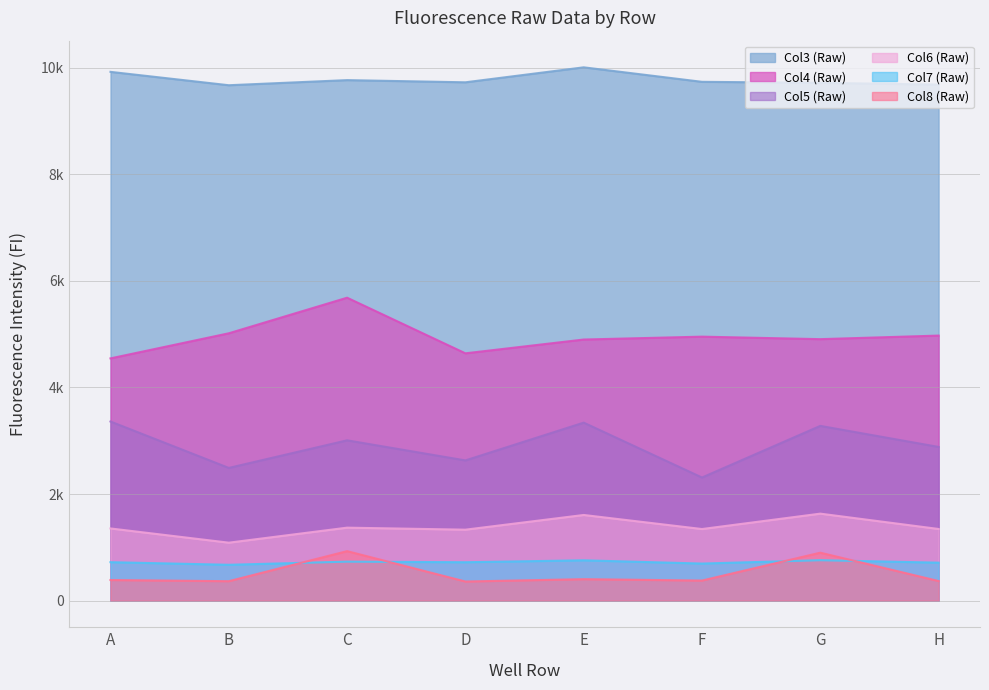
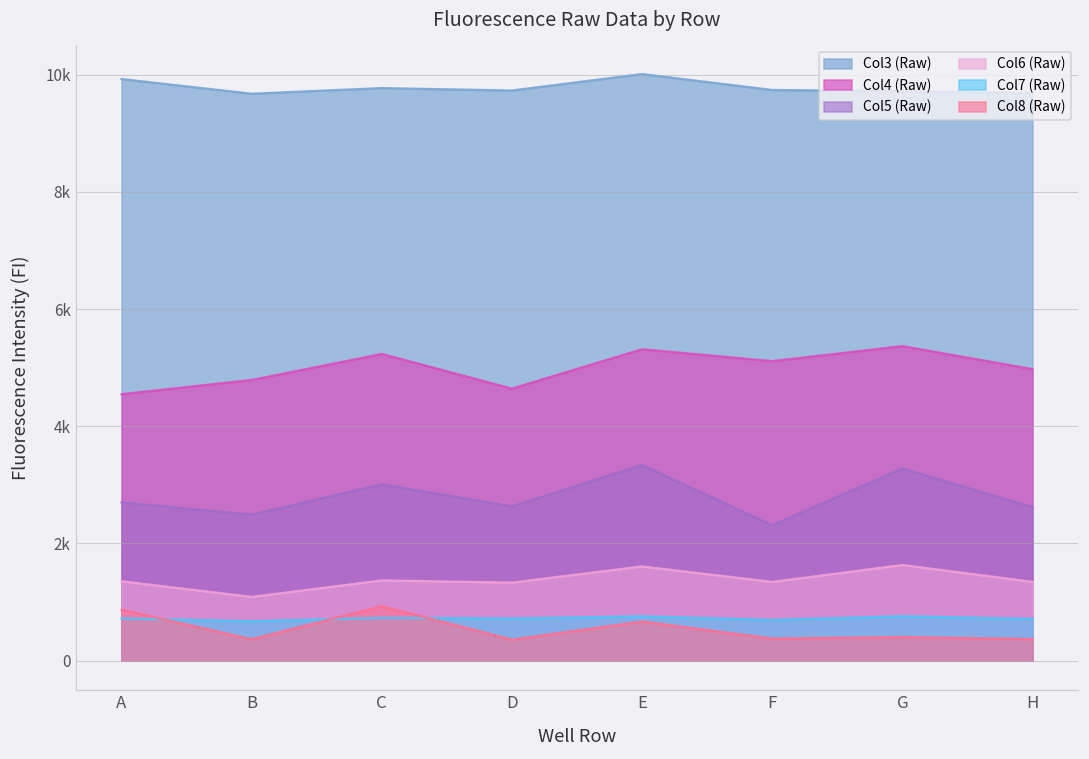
Col5 (Raw), A: 3400 -> 2700
Col8 (Raw), A: 400 -> 900
Col4 (Raw), B: 5000 -> 4800
Col4 (Raw), C: 5700 -> 5200
Col4 (Raw), E: 4900 -> 5300
Col8 (Raw), E: 400 -> 700
Col4 (Raw), F: 5000 -> 5100
Col4 (Raw), G: 4900 -> 5400
Col8 (Raw), G: 900 -> 400
Col5 (Raw), H: 2900 -> 2600
